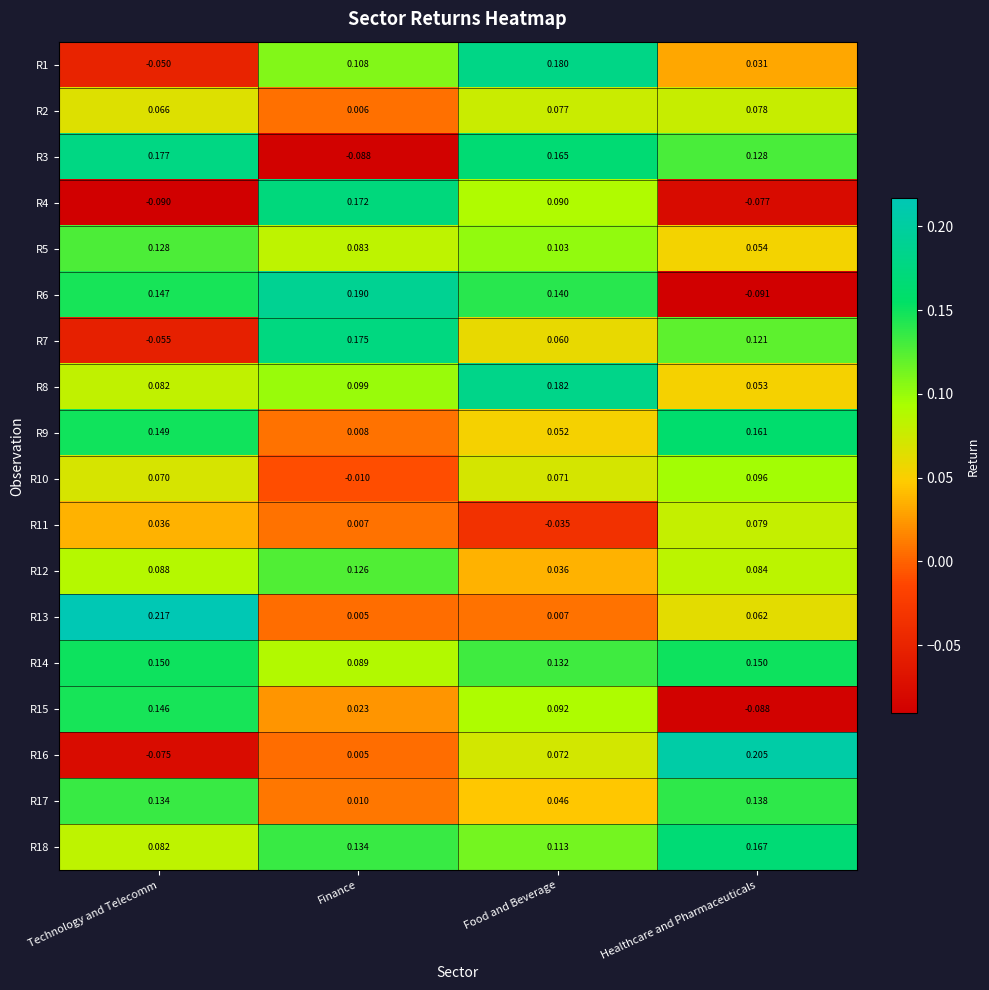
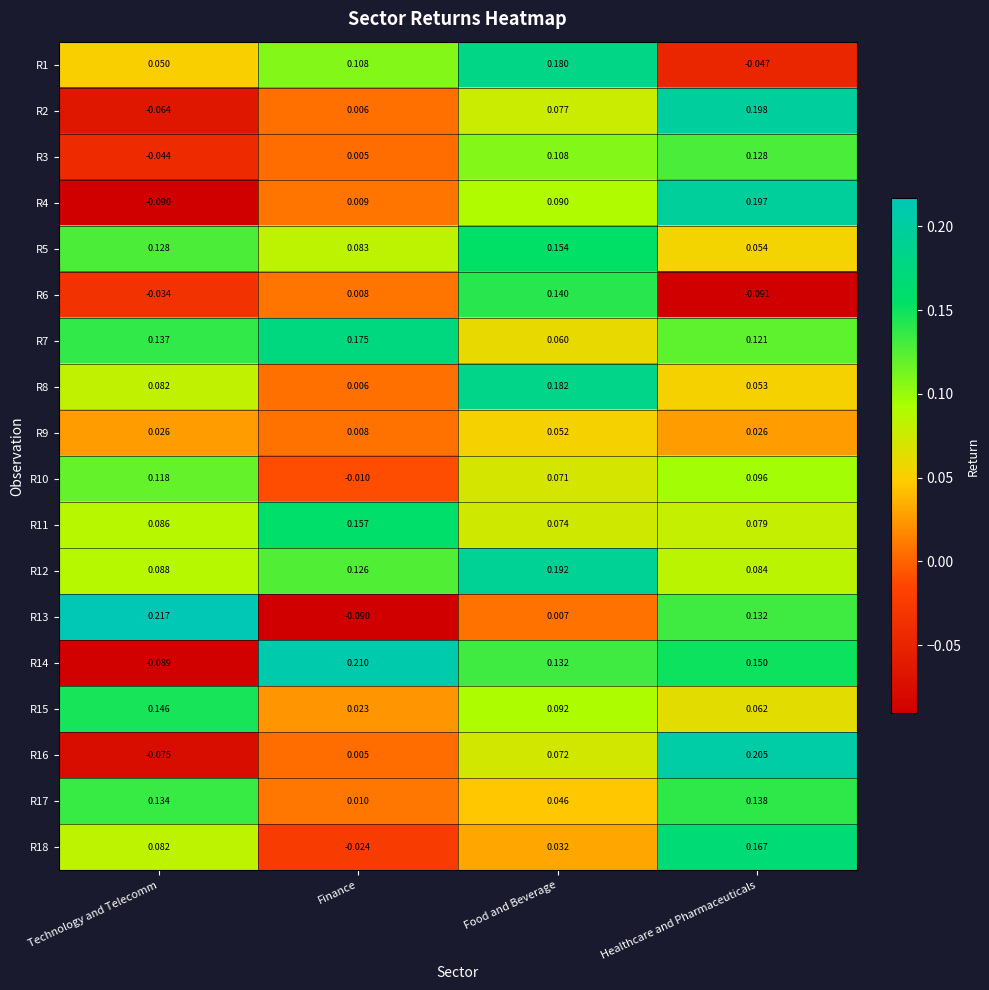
R1, Technology and Telecomm: -0.050 -> 0.050
R1, Healthcare and Pharmaceuticals: 0.031 -> -0.047
R2, Technology and Telecomm: 0.066 -> -0.064
R2, Healthcare and Pharmaceuticals: 0.078 -> 0.198
R3, Technology and Telecomm: 0.177 -> -0.044
R3, Finance: -0.088 -> 0.005
R3, Food and Beverage: 0.165 -> 0.108
R4, Finance: 0.172 -> 0.009
R4, Healthcare and Pharmaceuticals: -0.077 -> 0.197
R5, Food and Beverage: 0.103 -> 0.154
R6, Technology and Telecomm: 0.147 -> -0.034
R6, Finance: 0.190 -> 0.008
R7, Technology and Telecomm: -0.055 -> 0.137
R8, Finance: 0.099 -> 0.006
R9, Technology and Telecomm: 0.149 -> 0.026
R9, Healthcare and Pharmaceuticals: 0.161 -> 0.026
R10, Technology and Telecomm: 0.070 -> 0.118
R11, Technology and Telecomm: 0.036 -> 0.086
R11, Finance: 0.007 -> 0.157
R11, Food and Beverage: -0.035 -> 0.074
R12, Food and Beverage: 0.036 -> 0.192
R13, Finance: 0.005 -> -0.090
R13, Healthcare and Pharmaceuticals: 0.062 -> 0.132
R14, Technology and Telecomm: 0.150 -> -0.089
R14, Finance: 0.089 -> 0.210
R15, Healthcare and Pharmaceuticals: -0.088 -> 0.062
R18, Finance: 0.134 -> -0.024
R18, Food and Beverage: 0.113 -> 0.032
